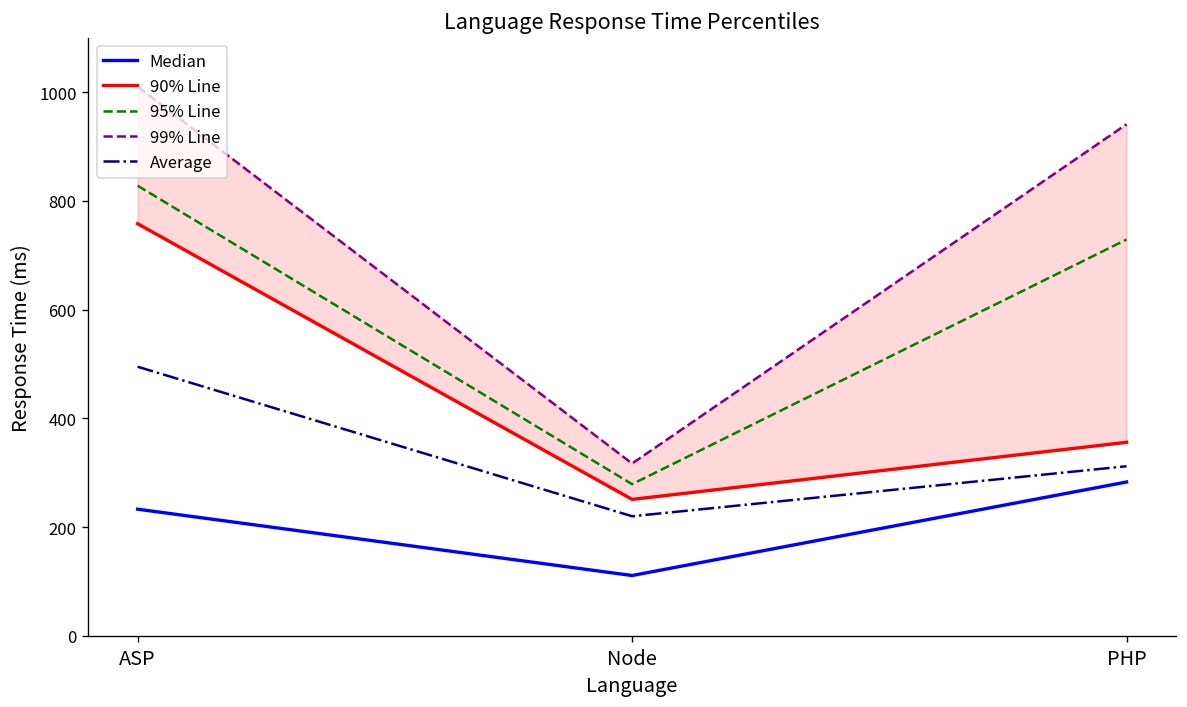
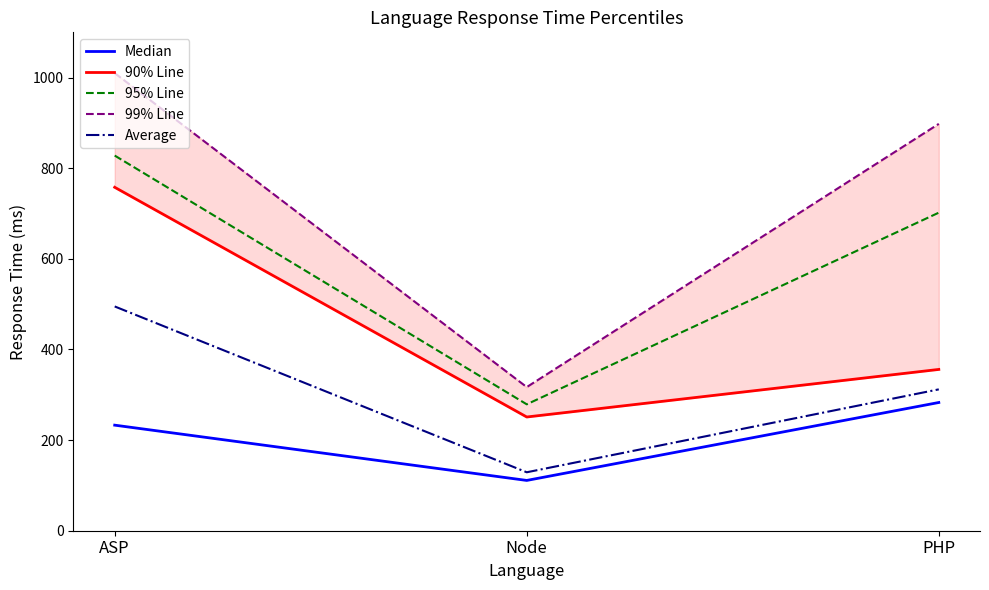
Average, Node: 220 -> 130
95% Line, PHP: 730 -> 700
99% Line, PHP: 940 -> 900
